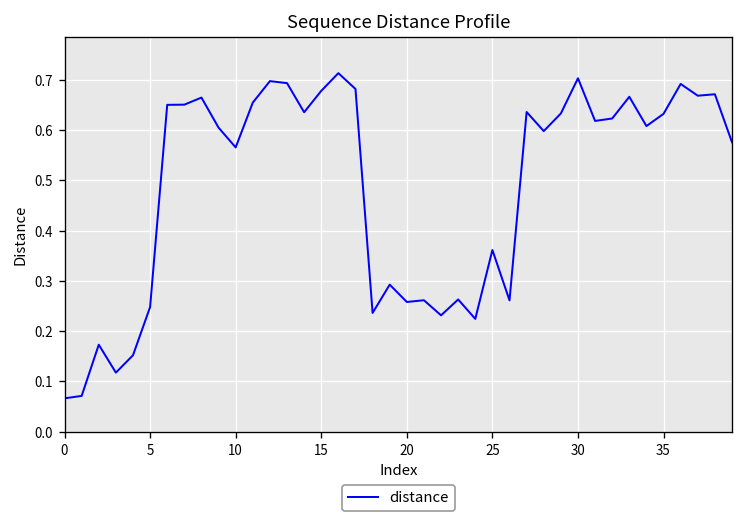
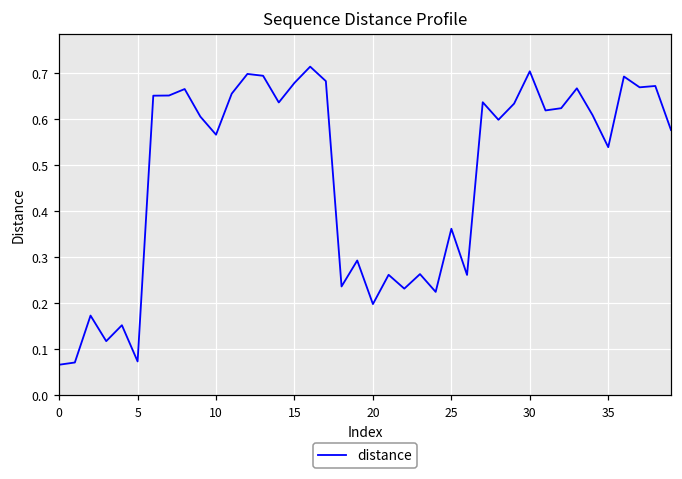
5: 0.25 -> 0.07
20: 0.26 -> 0.20
35: 0.63 -> 0.54
